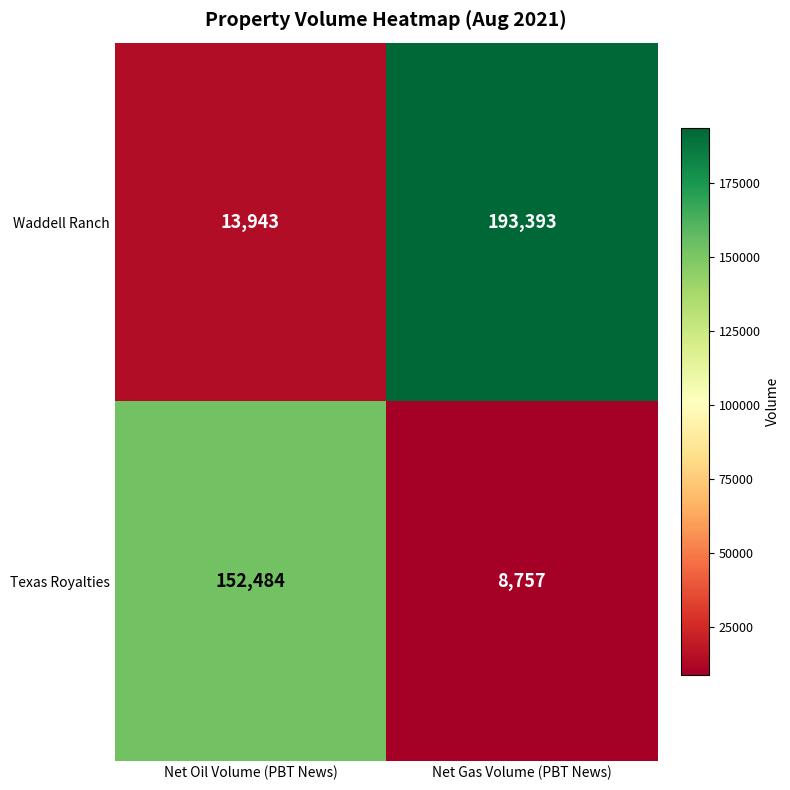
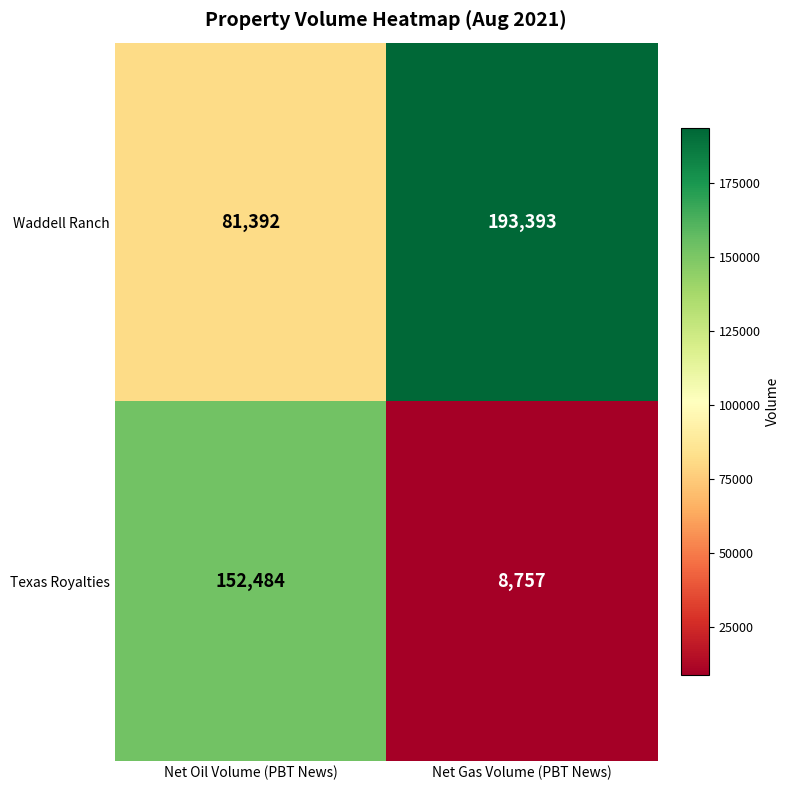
Waddell Ranch, Net Oil Volume (PBT News): 13,943 -> 81,392
